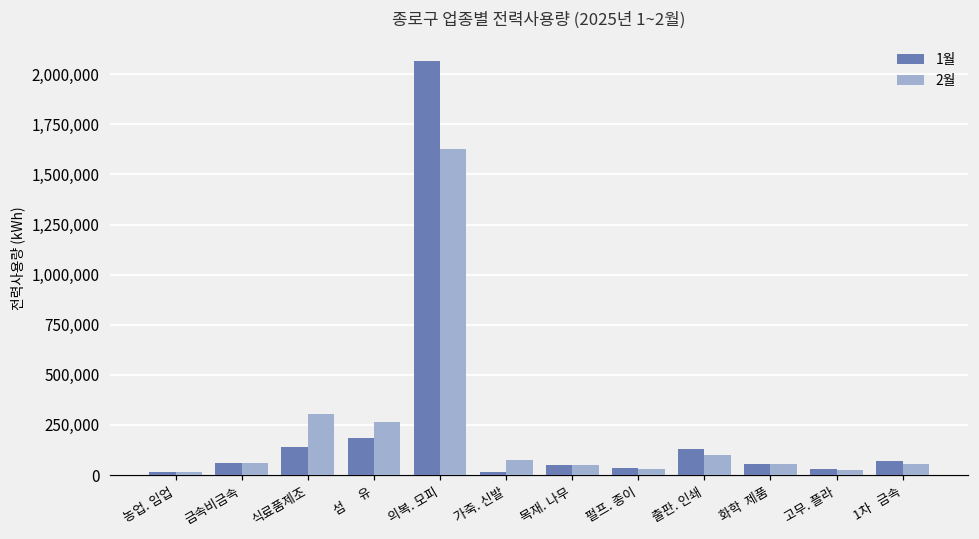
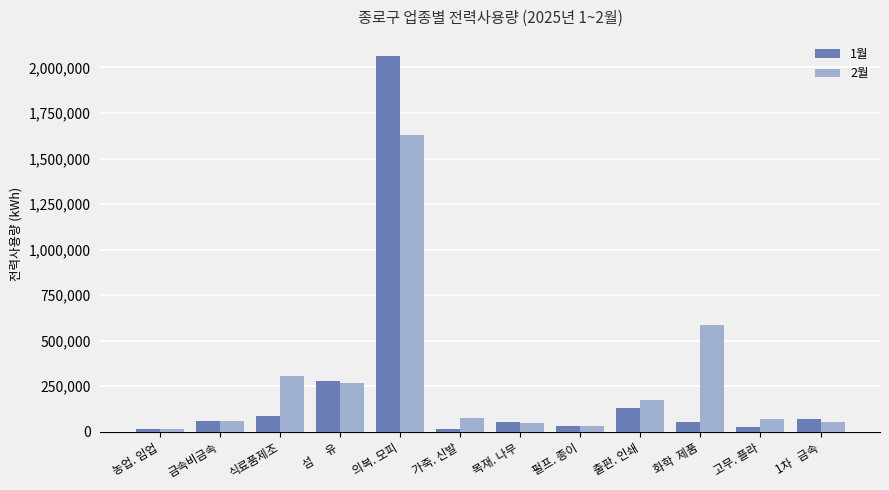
1월, 식료품제조: 140,000 -> 90,000
1월, 섬 유: 190,000 -> 280,000
2월, 출판. 인쇄: 100,000 -> 180,000
2월, 화학 제품: 50,000 -> 590,000
2월, 고무. 플라: 20,000 -> 70,000
